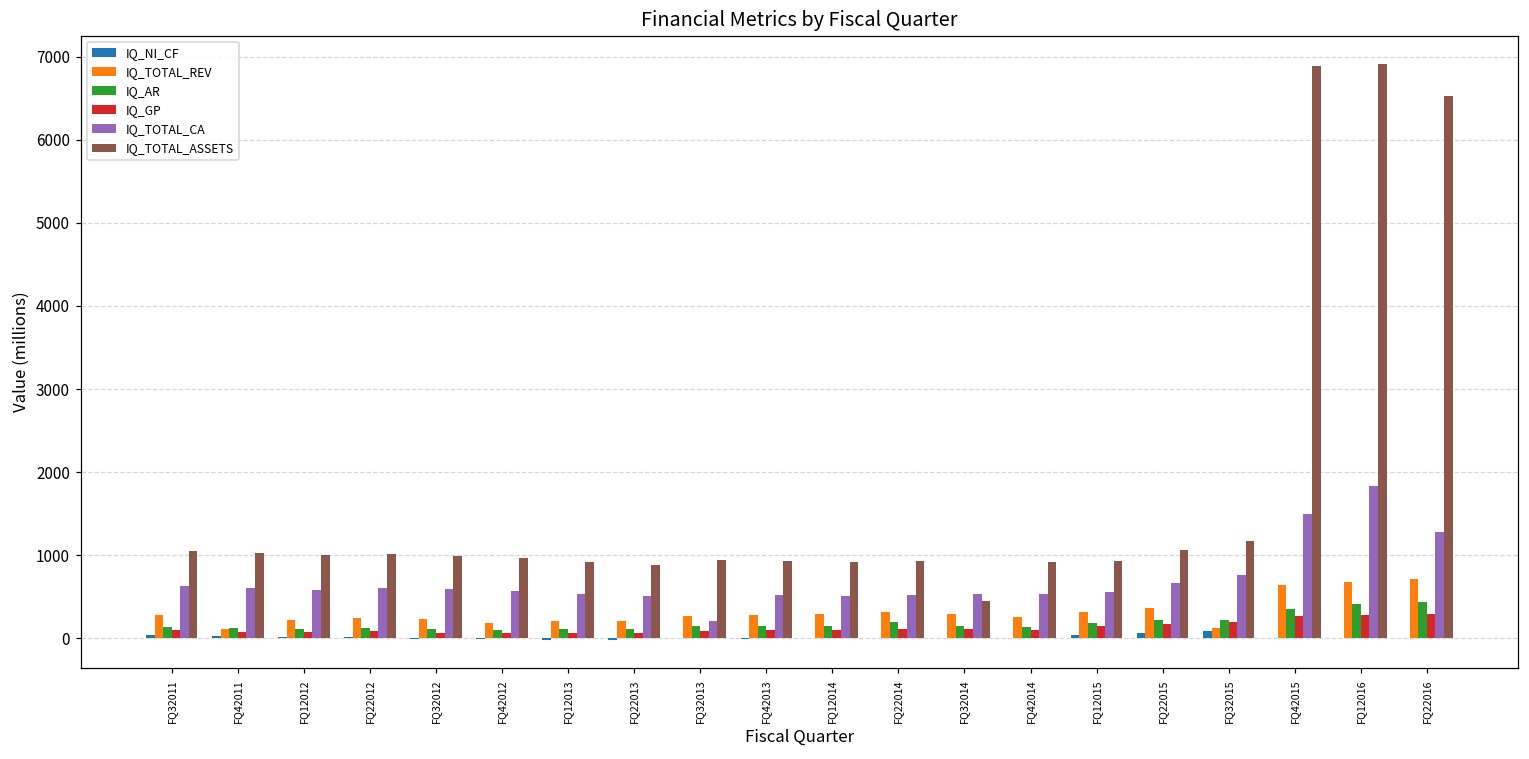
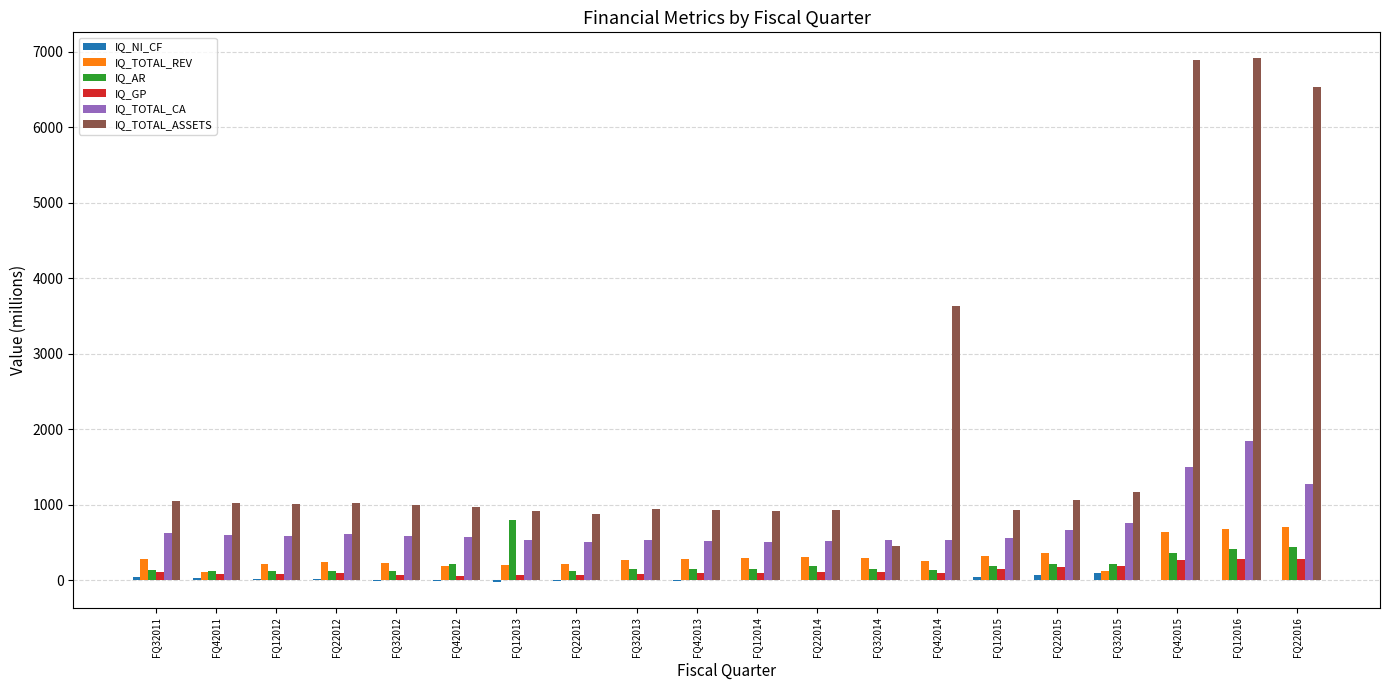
IQ_AR, FQ42012: 100 -> 200
IQ_AR, FQ12013: 100 -> 800
IQ_TOTAL_CA, FQ32013: 200 -> 500
IQ_TOTAL_ASSETS, FQ42014: 900 -> 3600
